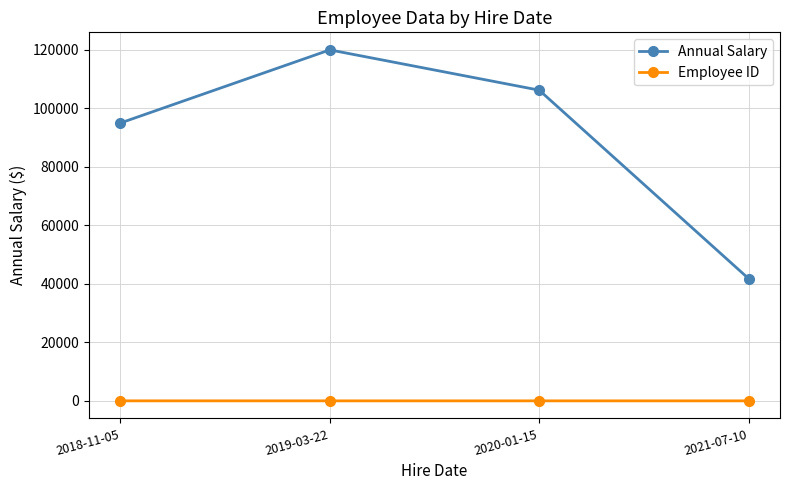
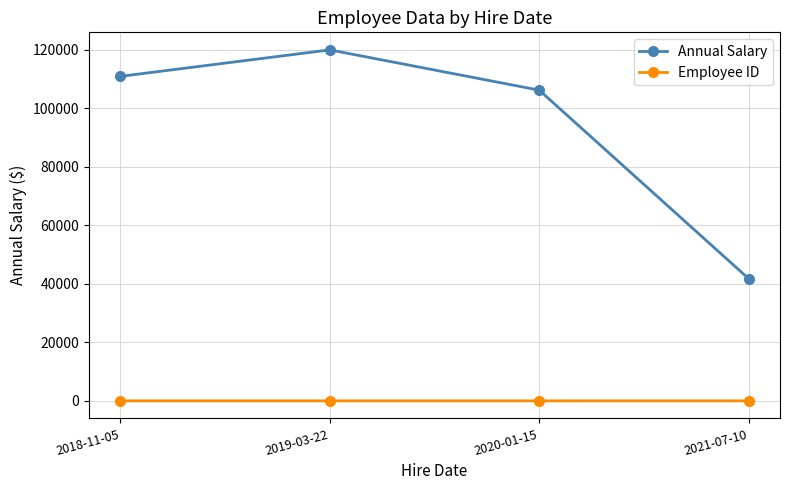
Annual Salary, 2018-11-05: 95000 -> 111000
